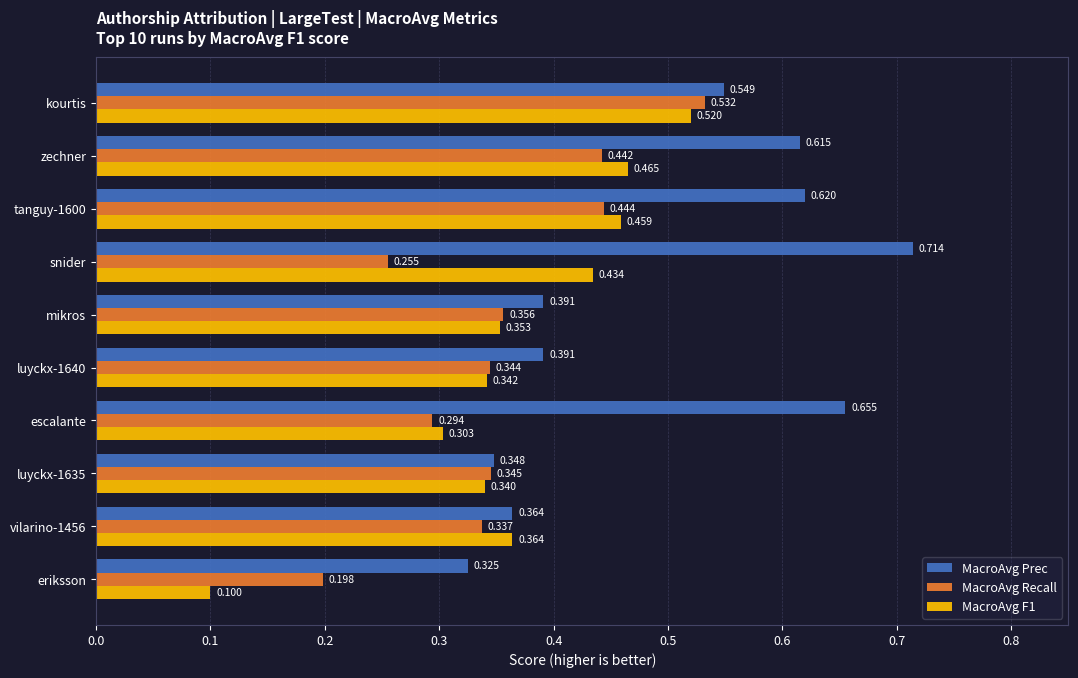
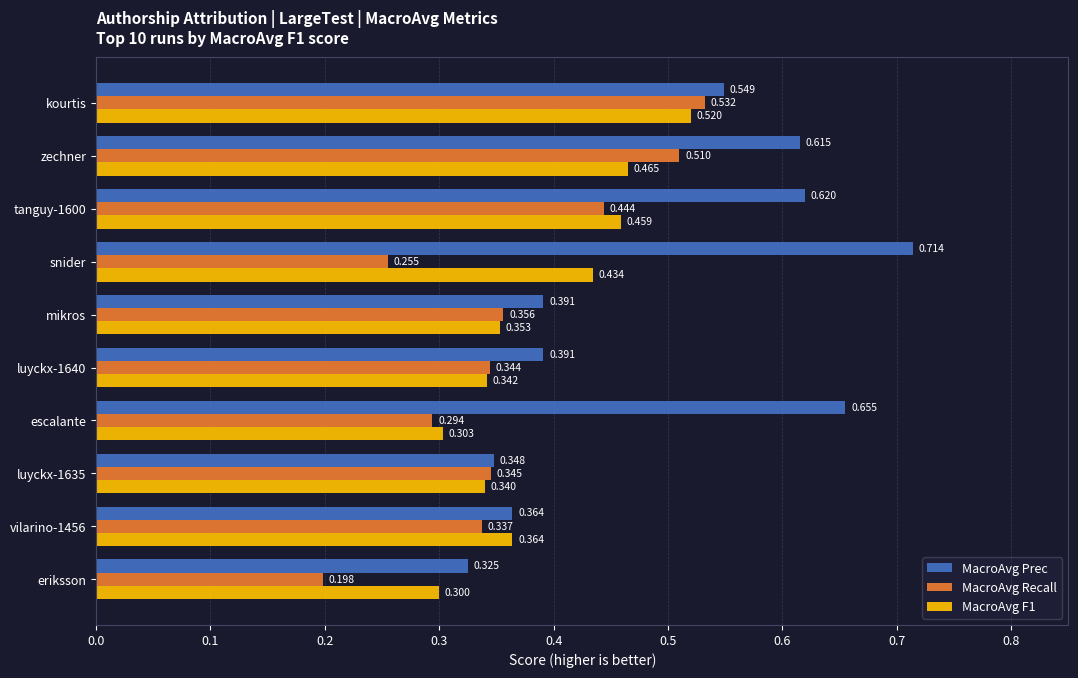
MacroAvg Recall, zechner: 0.442 -> 0.510
MacroAvg F1, eriksson: 0.100 -> 0.300
